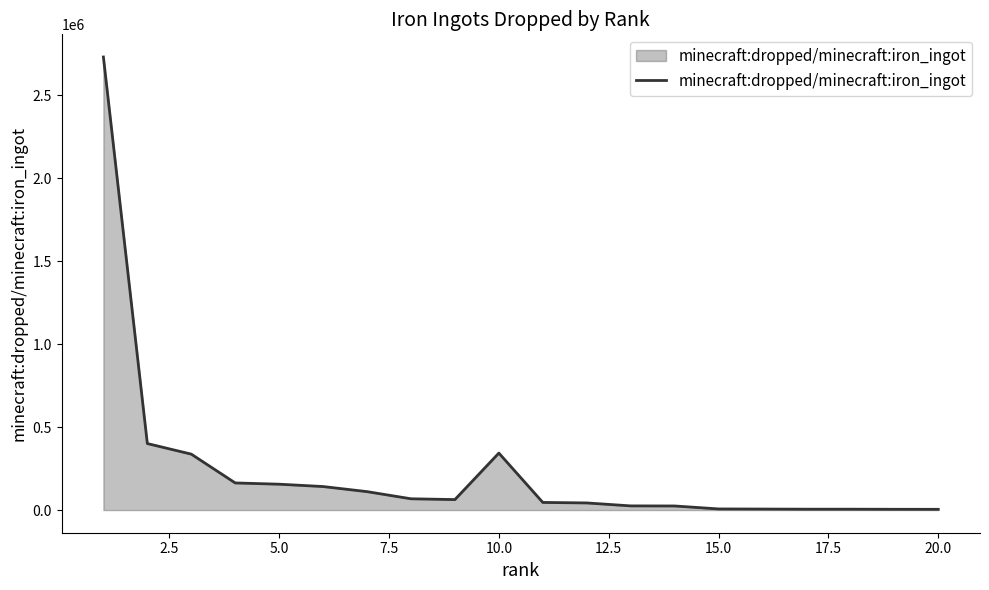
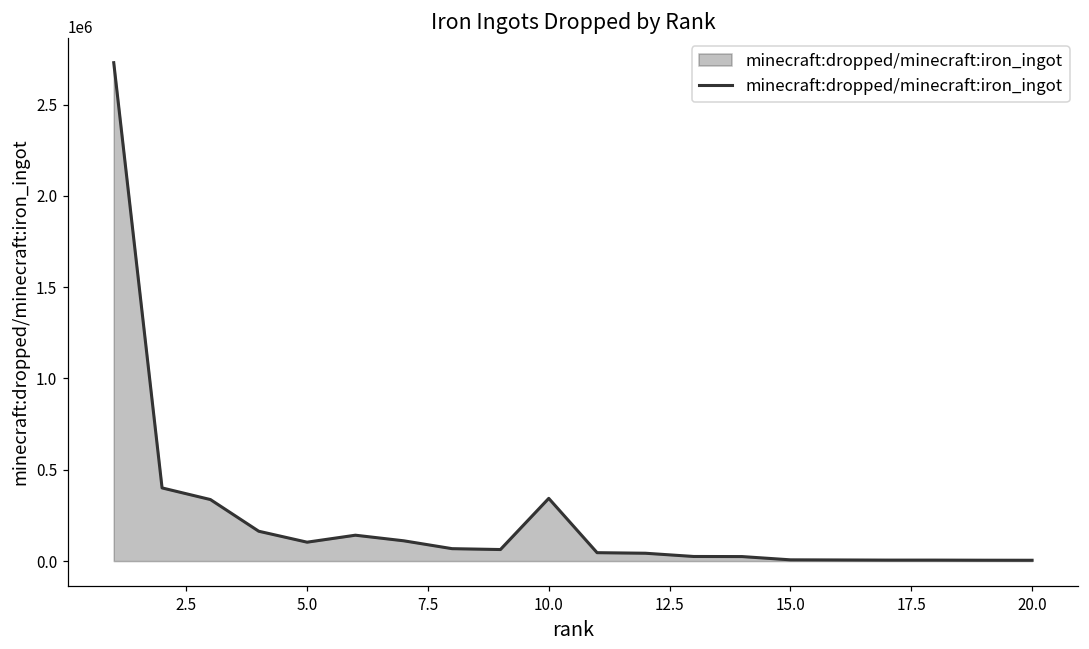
5.0: 160000 -> 100000
